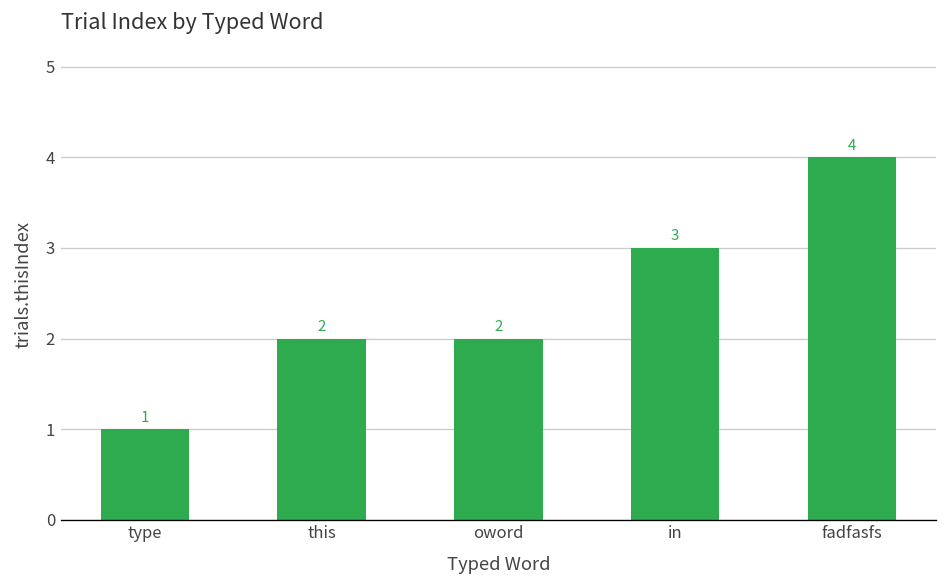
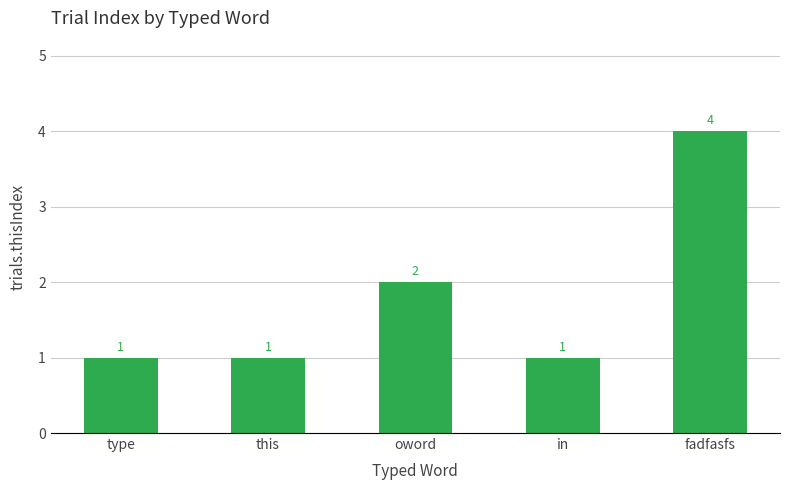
this: 2 -> 1
in: 3 -> 1
